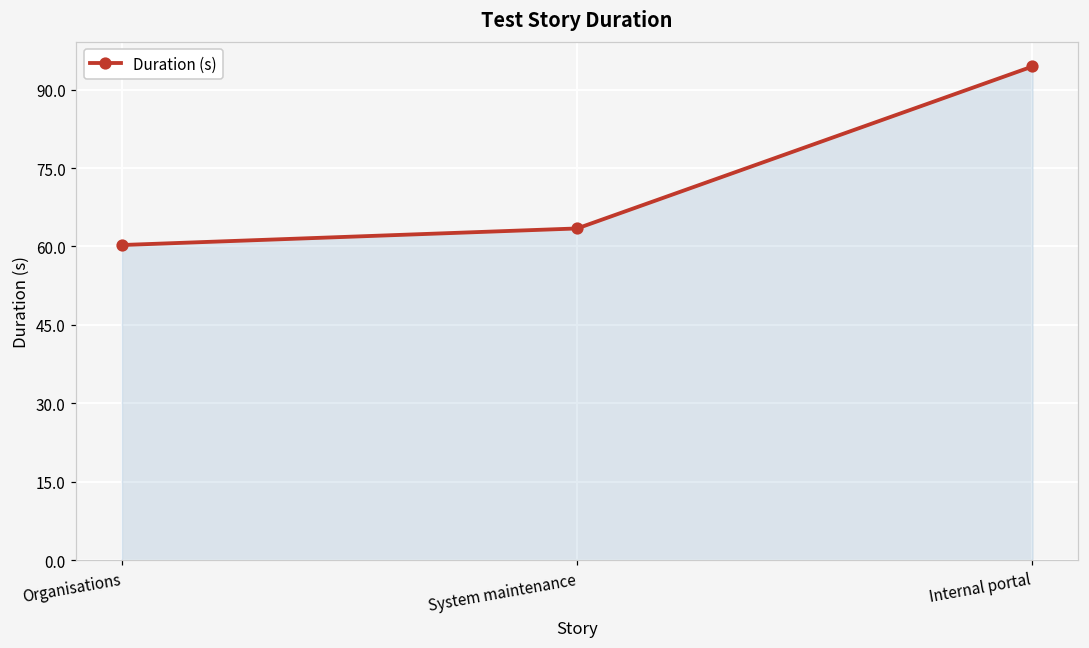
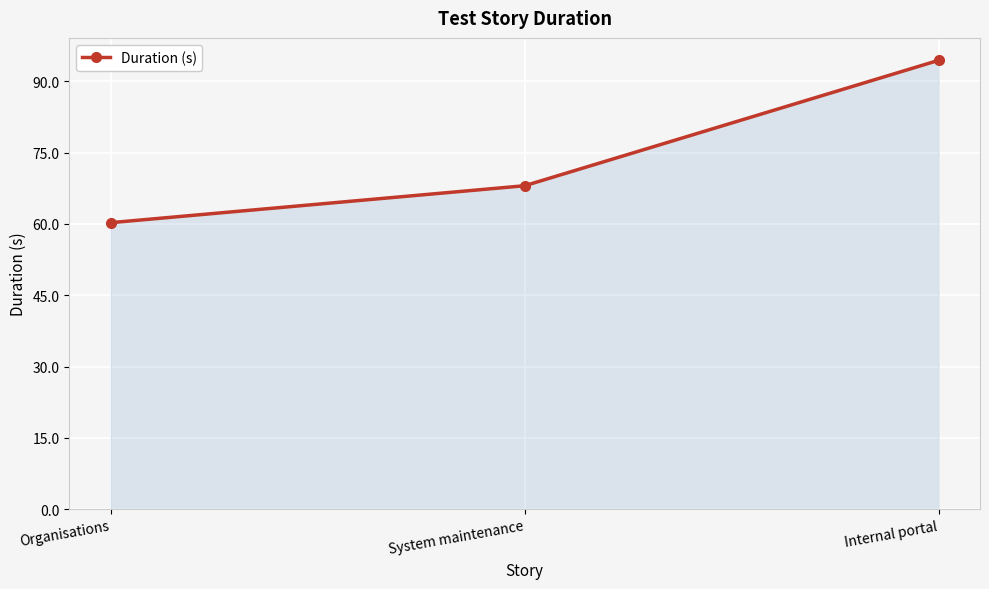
System maintenance: 63 -> 68
